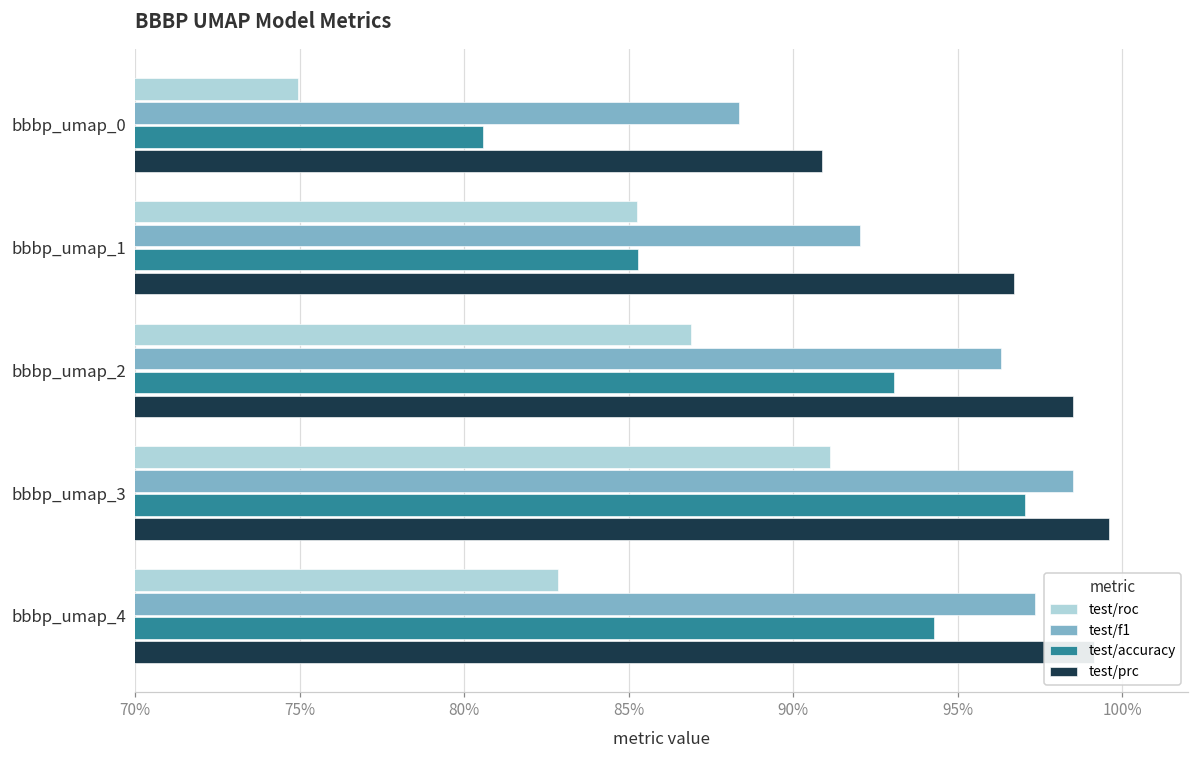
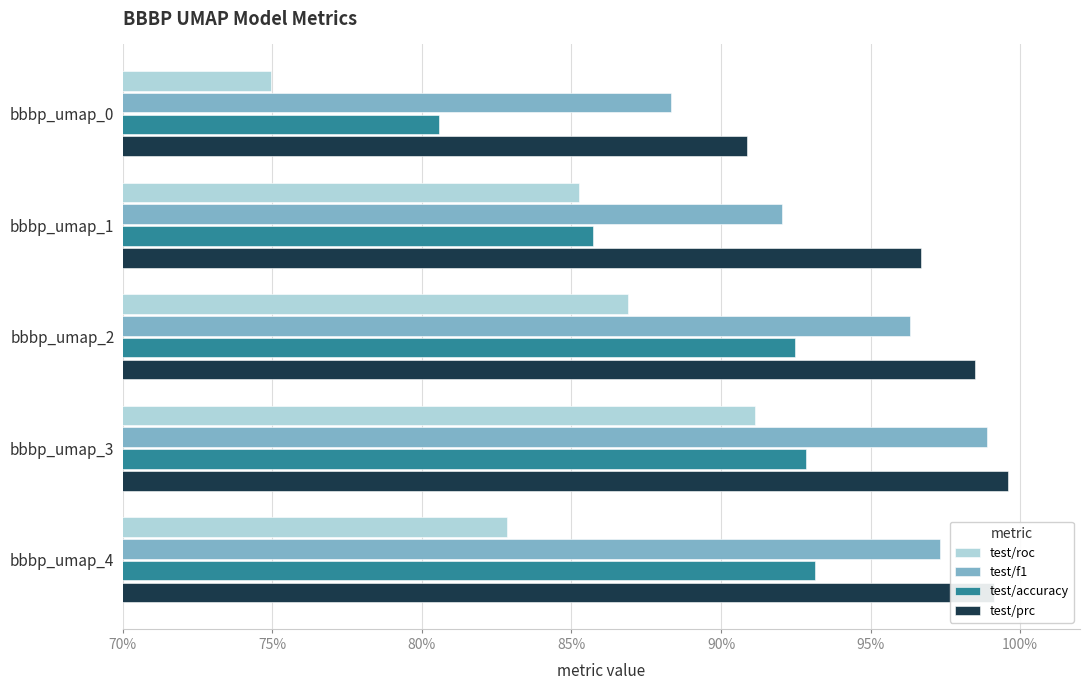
test/accuracy, bbbp_umap_1: 85.3% -> 85.7%
test/accuracy, bbbp_umap_2: 93.1% -> 92.5%
test/f1, bbbp_umap_3: 98.5% -> 98.9%
test/accuracy, bbbp_umap_3: 97.1% -> 92.8%
test/accuracy, bbbp_umap_4: 94.3% -> 93.1%
